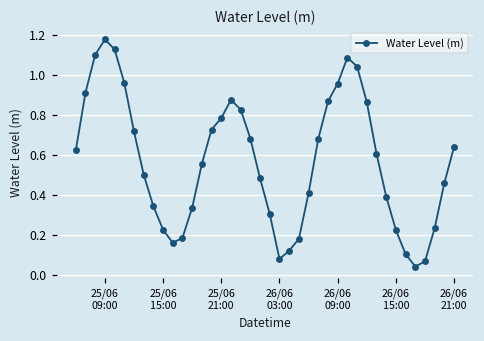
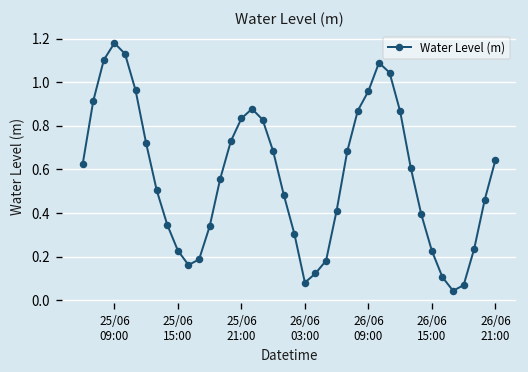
25/06 21:00: 0.79 -> 0.83
